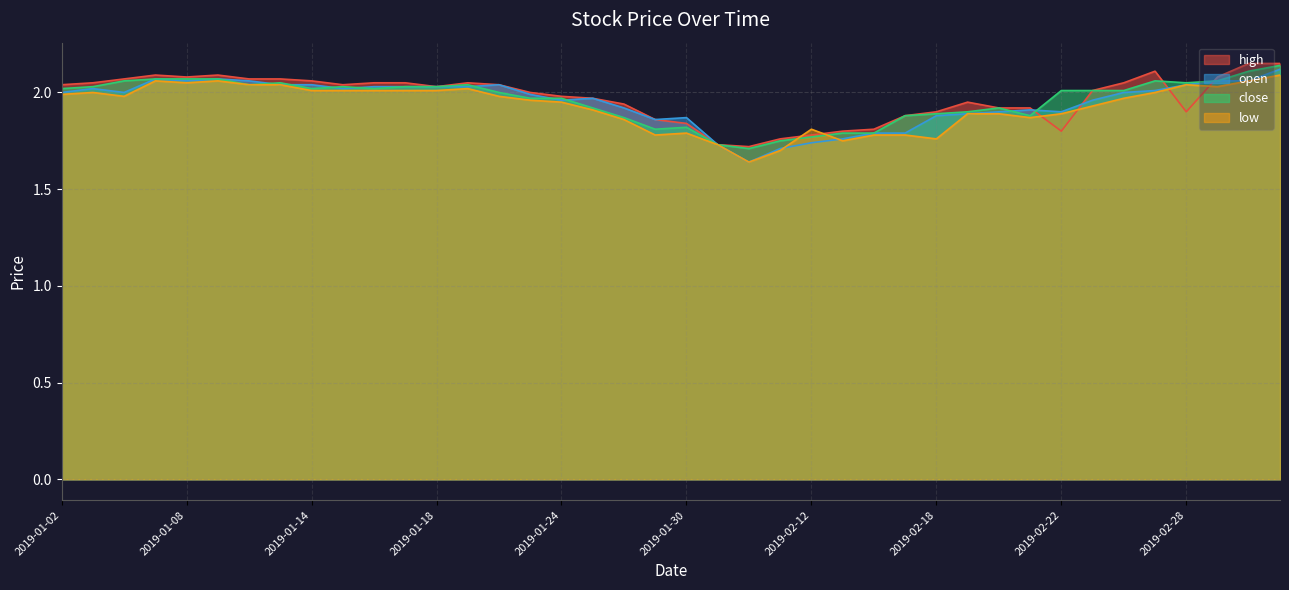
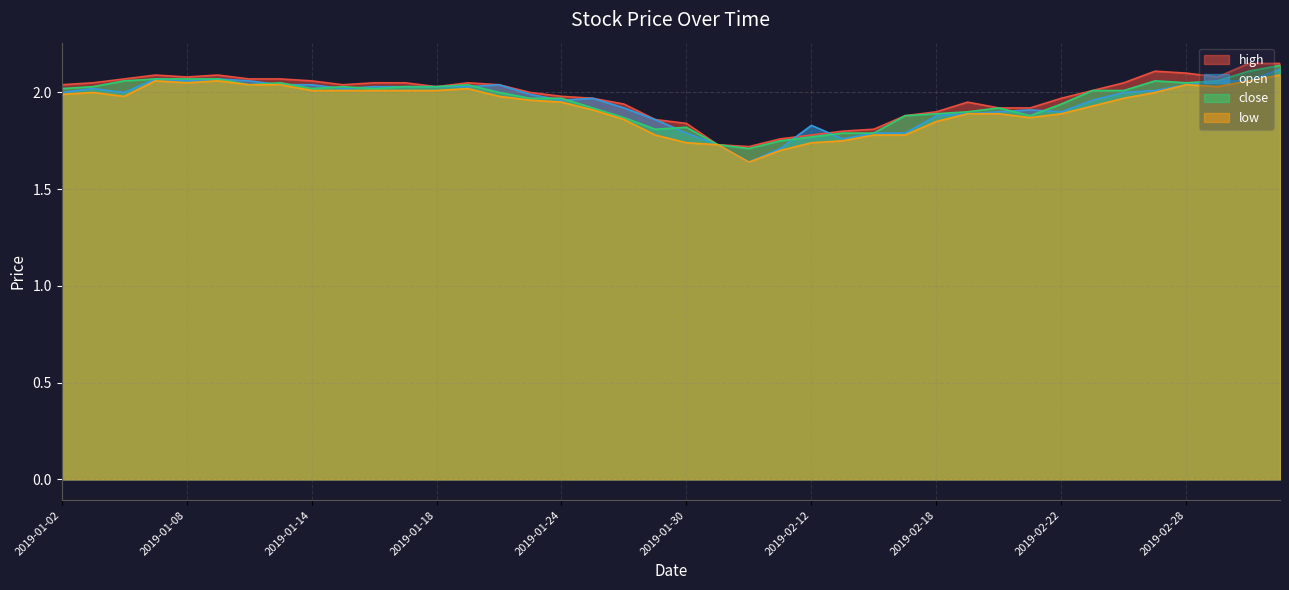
open, 2019-01-30: 1.87 -> 1.79
low, 2019-01-30: 1.79 -> 1.74
open, 2019-02-12: 1.74 -> 1.83
low, 2019-02-12: 1.81 -> 1.74
low, 2019-02-18: 1.76 -> 1.85
high, 2019-02-22: 1.80 -> 1.97
close, 2019-02-22: 2.01 -> 1.94
high, 2019-02-28: 1.9 -> 2.1
